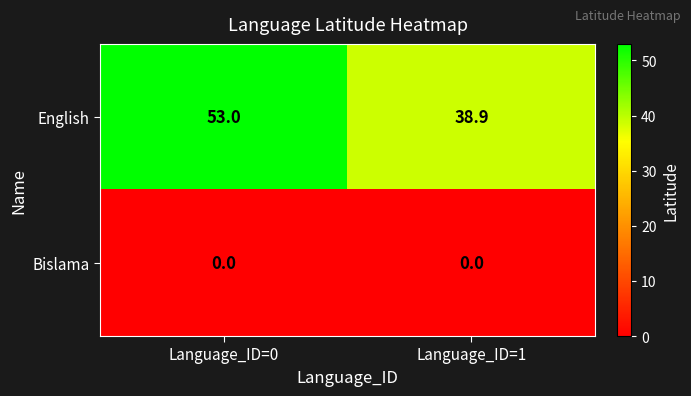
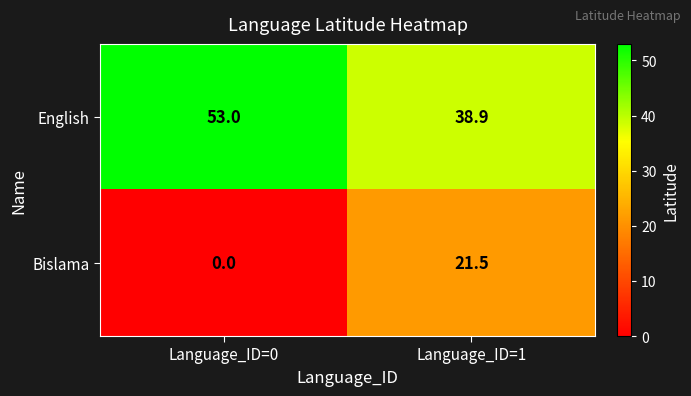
Bislama, Language_ID=1: 0.0 -> 21.5
